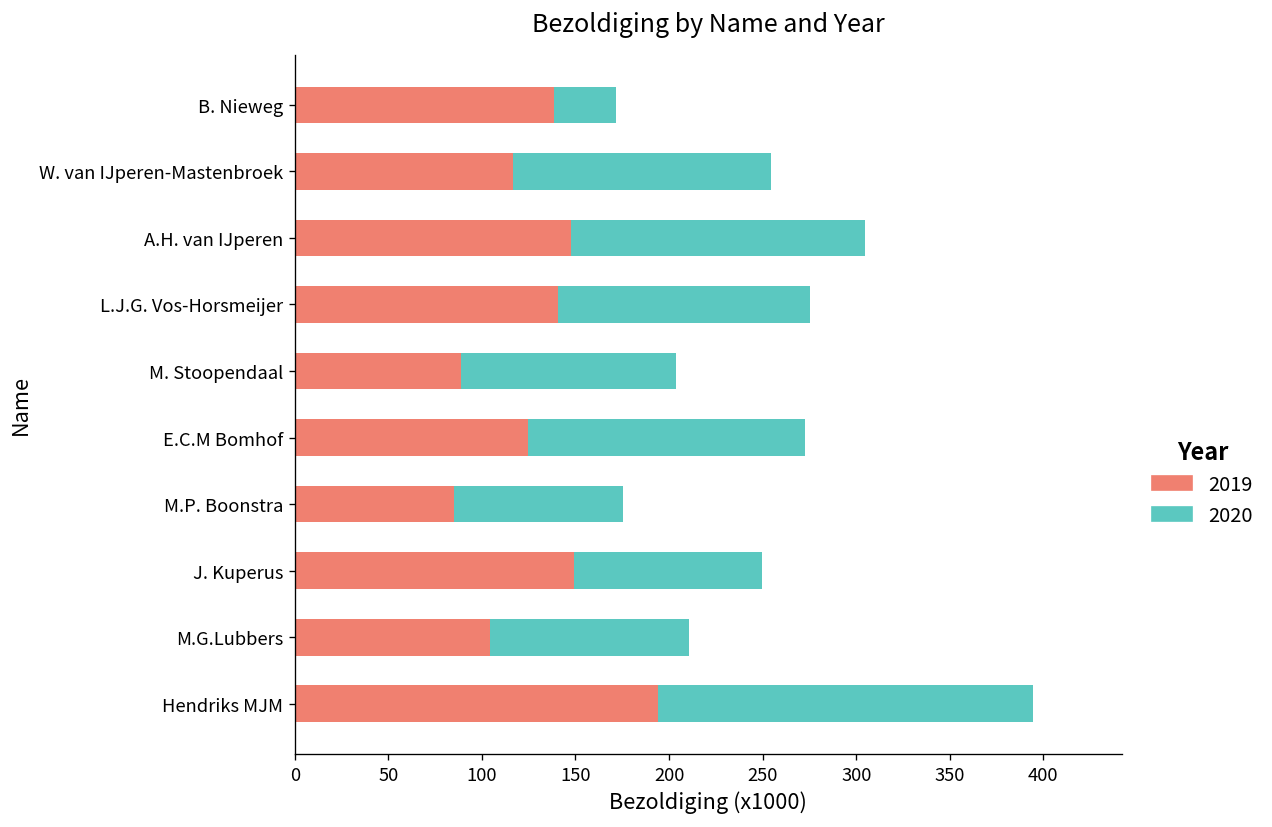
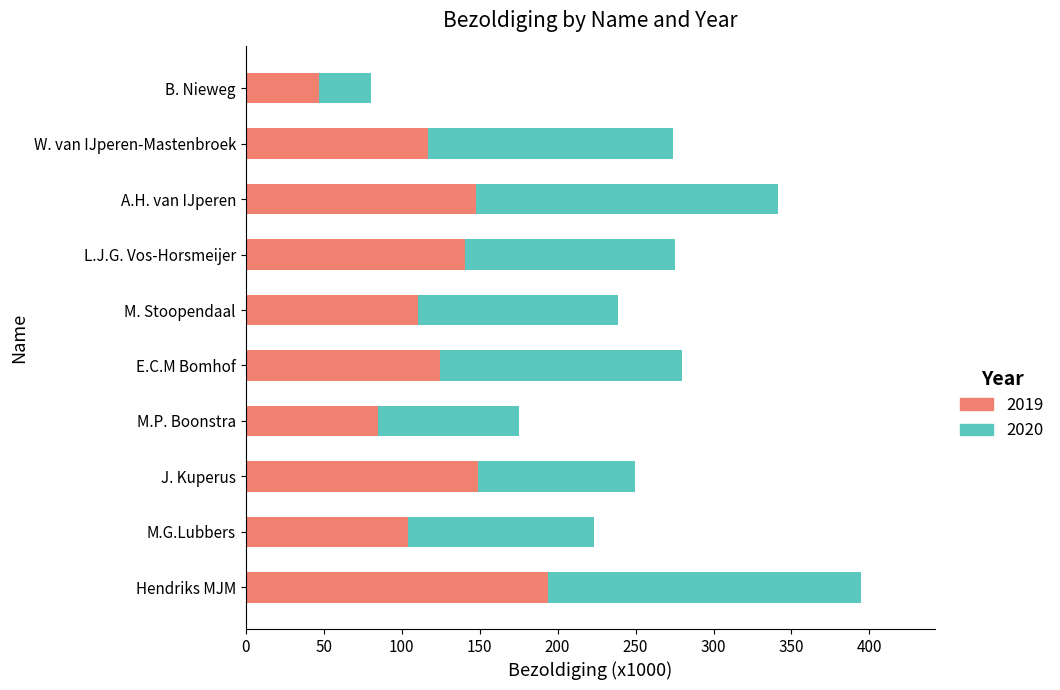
2019, B. Nieweg: 138 -> 47
2020, W. van IJperen-Mastenbroek: 138 -> 157
2020, A.H. van IJperen: 157 -> 194
2019, M. Stoopendaal: 89 -> 111
2020, M. Stoopendaal: 115 -> 128
2020, E.C.M Bomhof: 148 -> 155
2020, M.G.Lubbers: 106 -> 119
